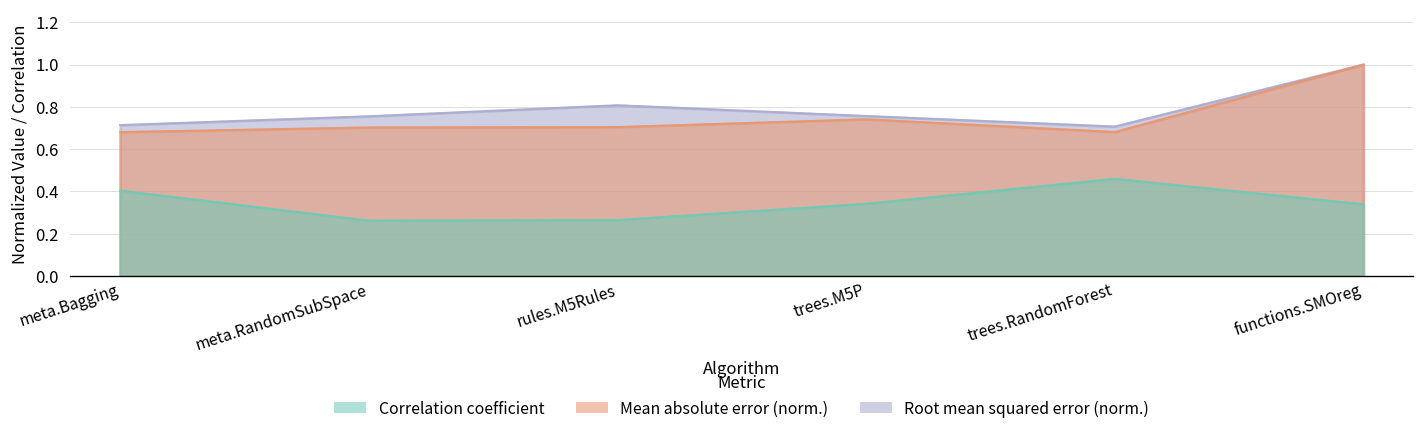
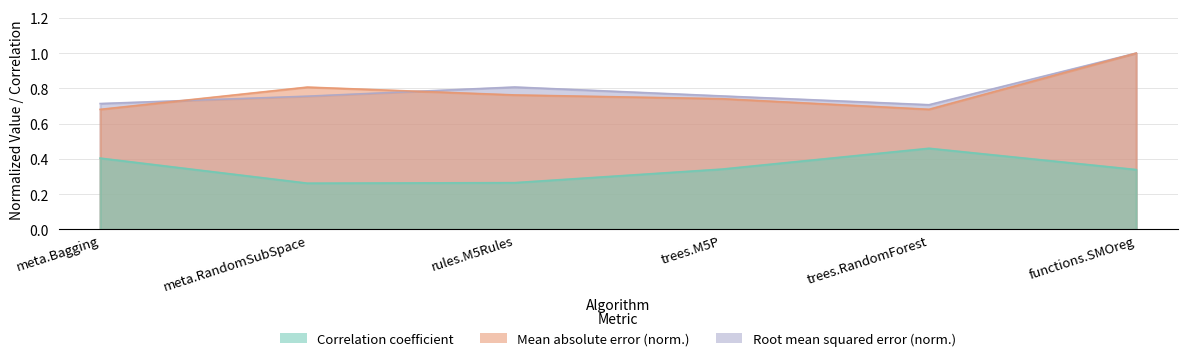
Mean absolute error (norm.), meta.RandomSubSpace: 0.70 -> 0.81
Mean absolute error (norm.), rules.M5Rules: 0.70 -> 0.76
